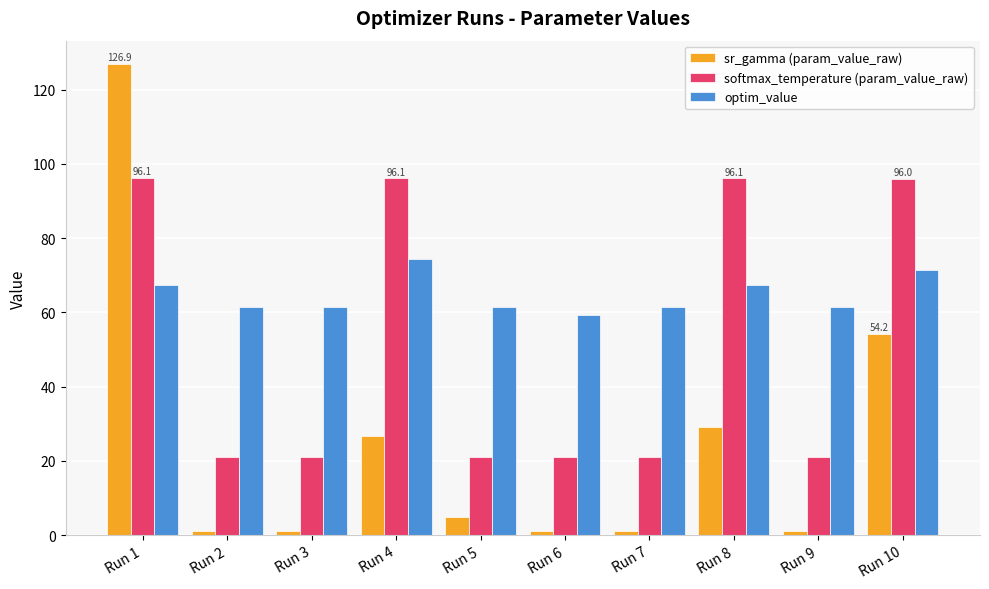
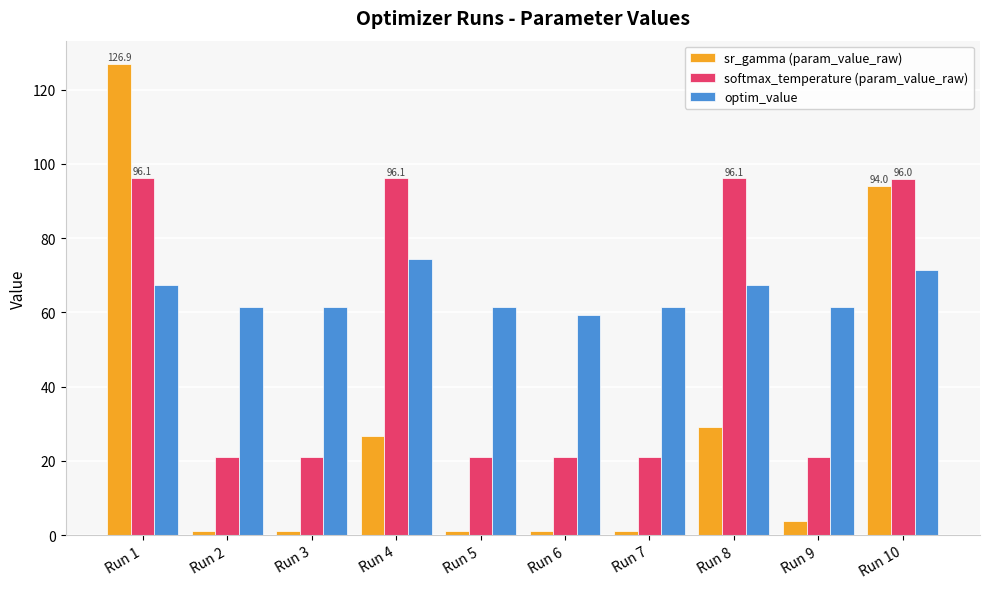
sr_gamma (param_value_raw), Run 5: 5 -> 1
sr_gamma (param_value_raw), Run 9: 1 -> 4
sr_gamma (param_value_raw), Run 10: 54.2 -> 94.0
